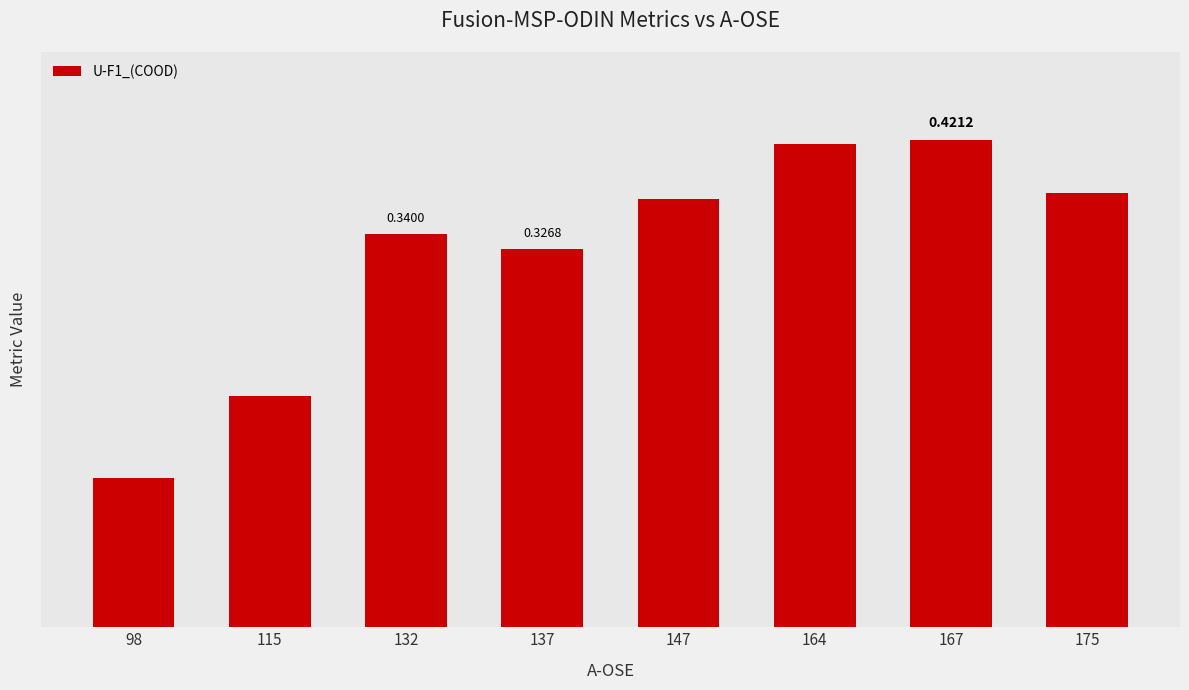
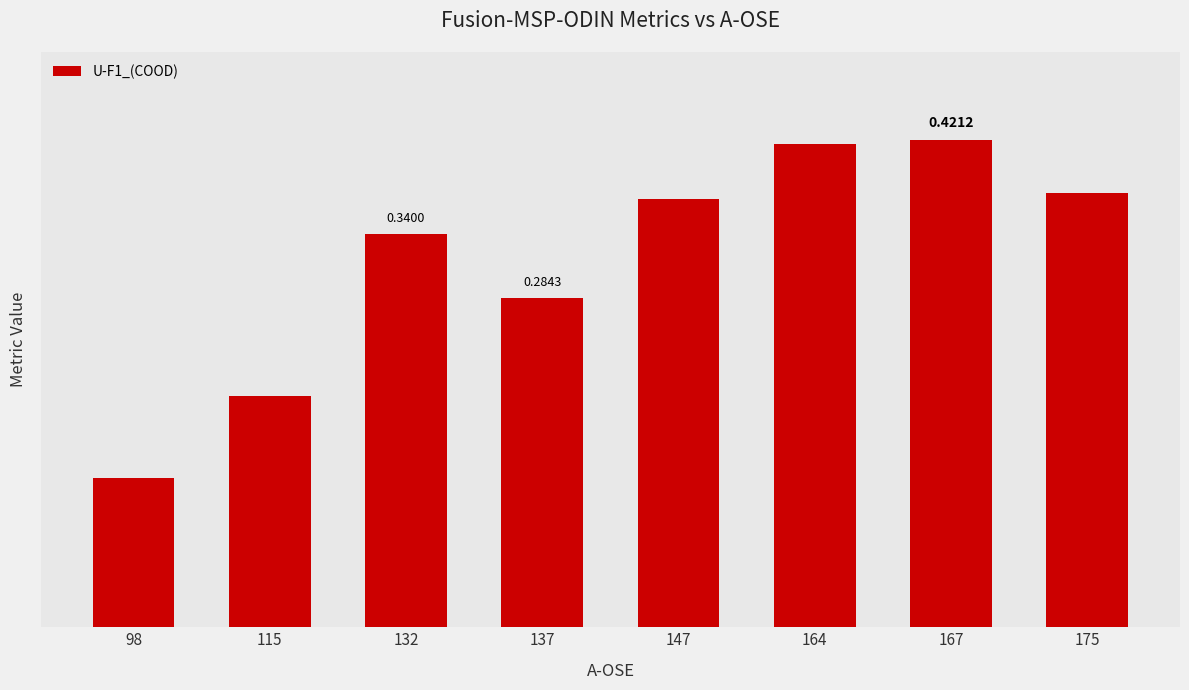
137: 0.3268 -> 0.2843
